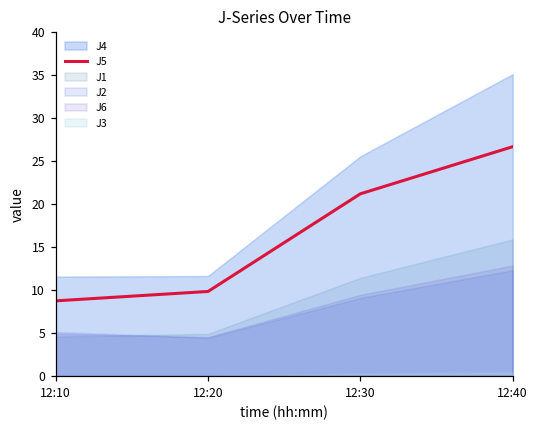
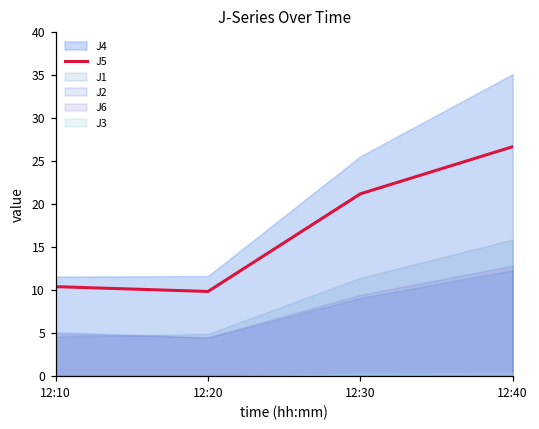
J5, 12:10: 9 -> 10
